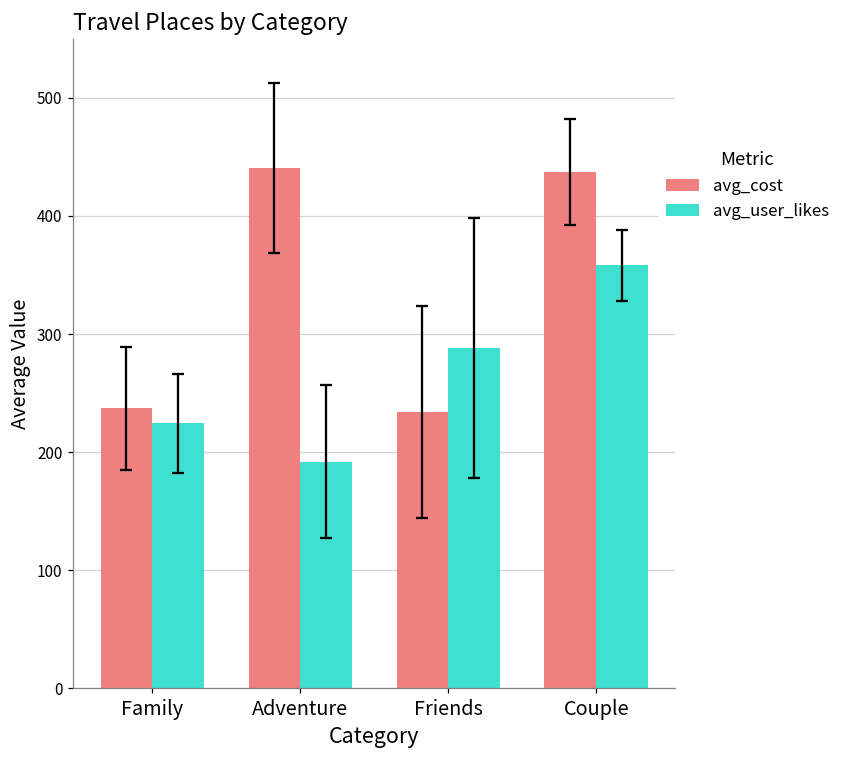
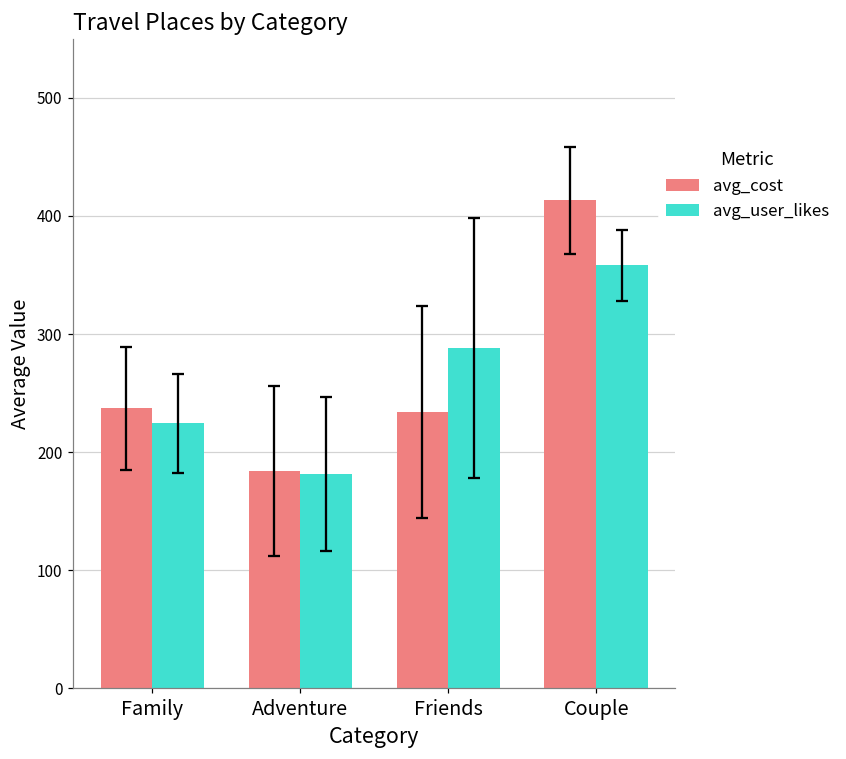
avg_cost, Adventure: 441 -> 184
avg_user_likes, Adventure: 192 -> 182
avg_cost, Couple: 438 -> 413
